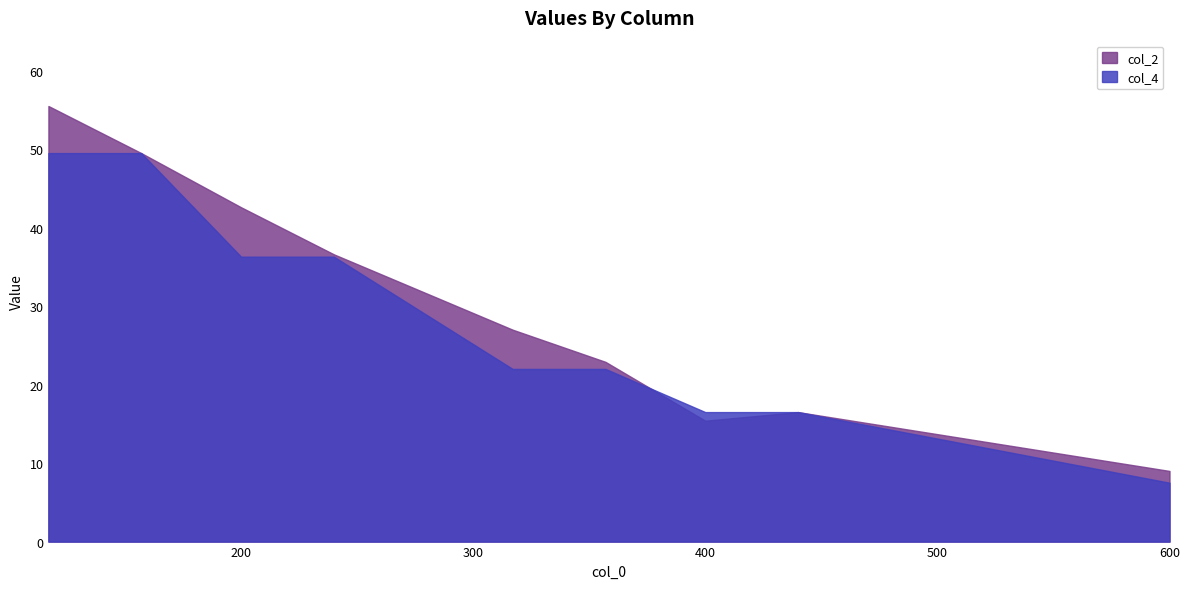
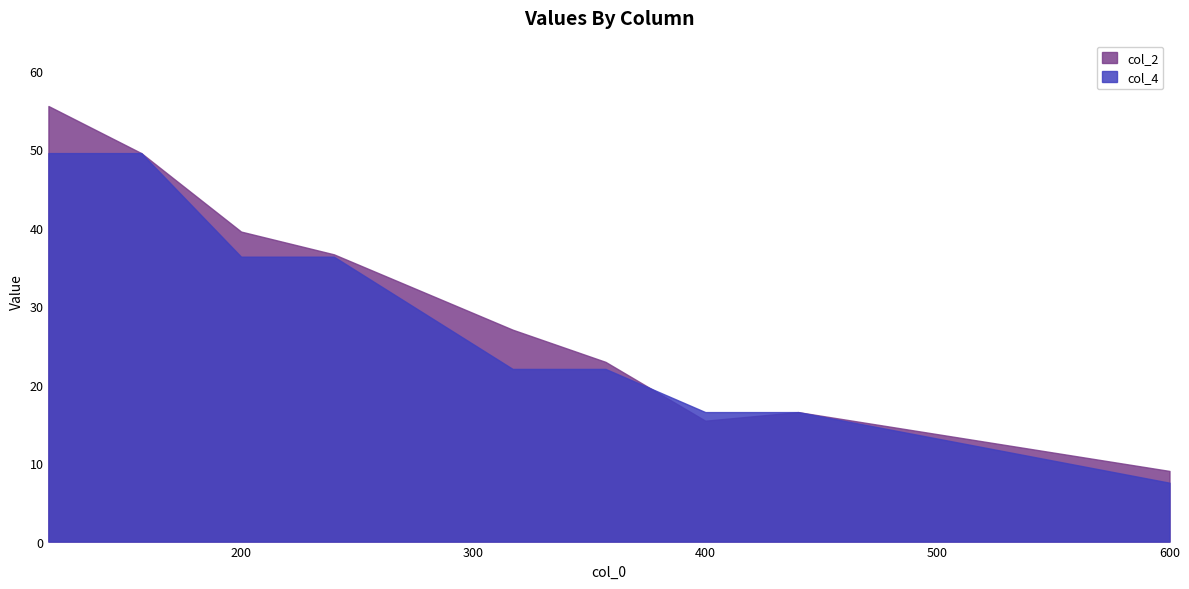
col_2, 200: 43 -> 40
